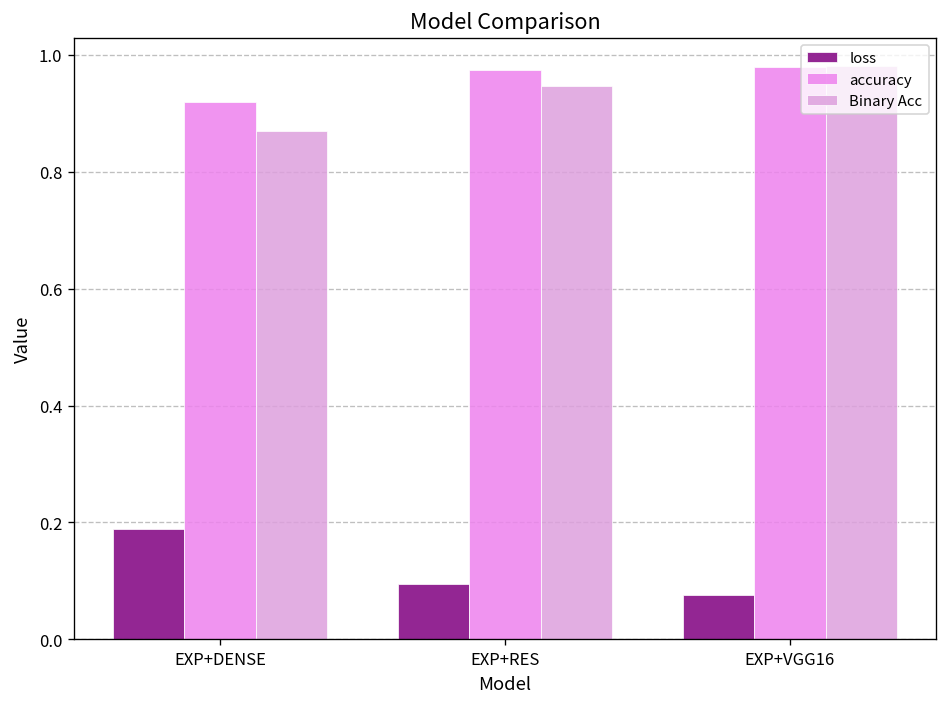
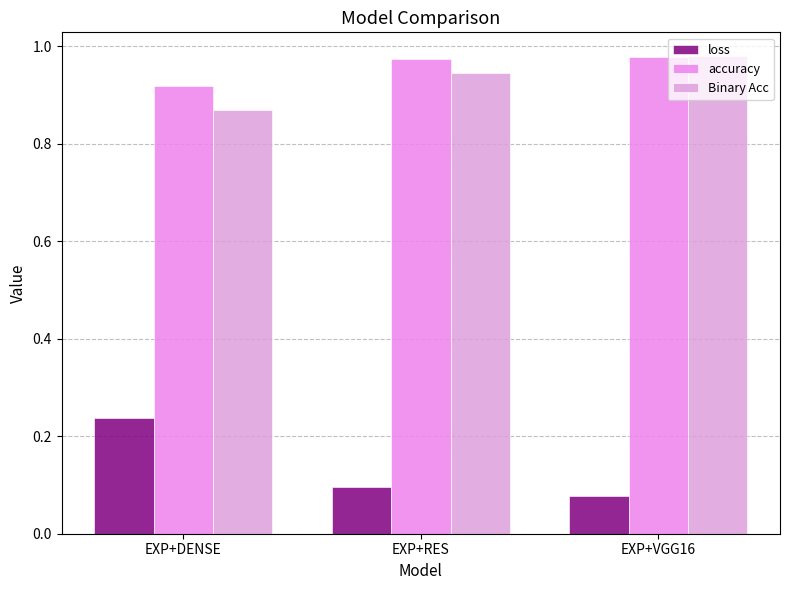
loss, EXP+DENSE: 0.19 -> 0.24
